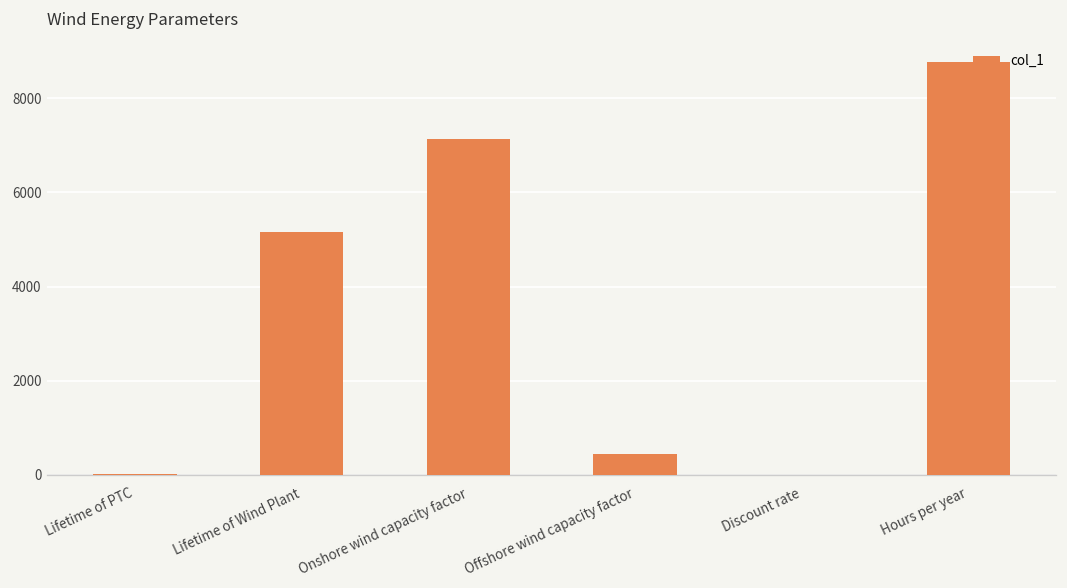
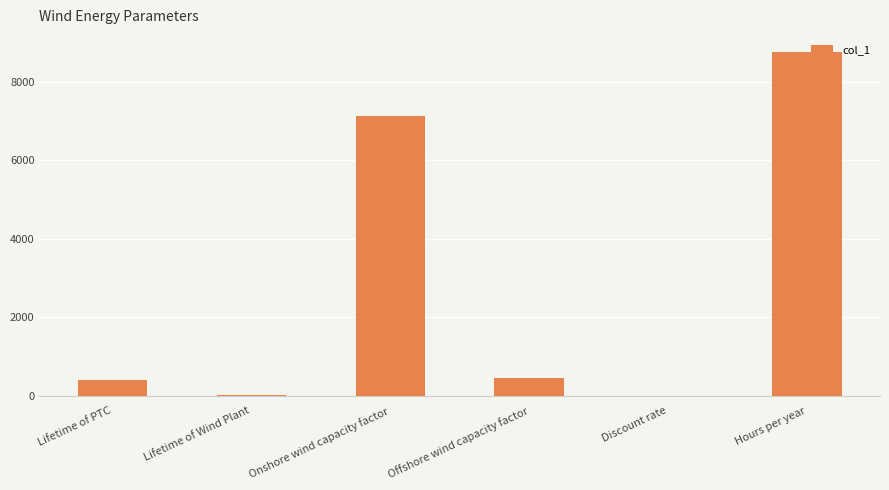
Lifetime of PTC: 0 -> 400
Lifetime of Wind Plant: 5200 -> 0
